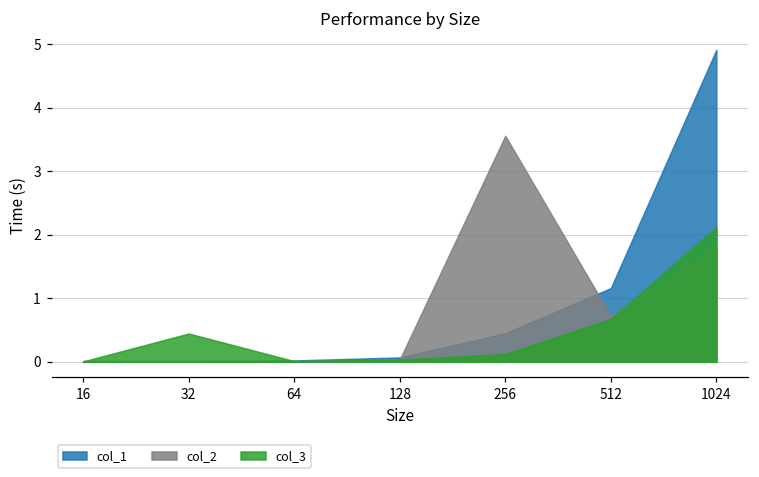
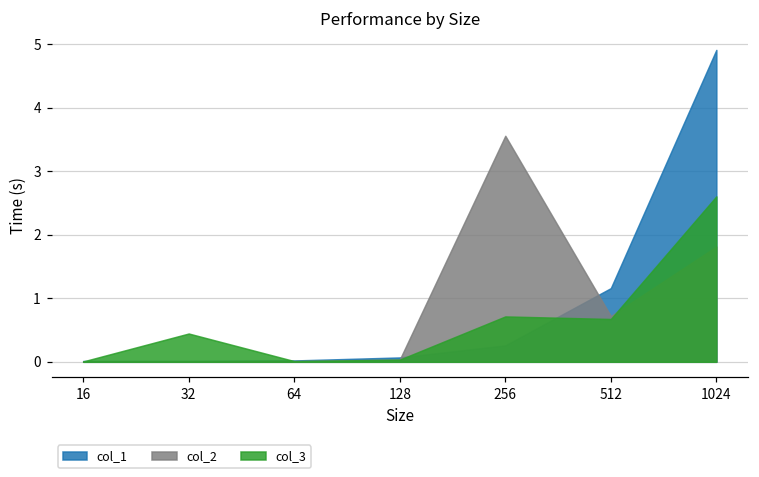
col_1, 256: 0.4 -> 0.3
col_3, 256: 0.1 -> 0.7
col_3, 1024: 2.1 -> 2.6
